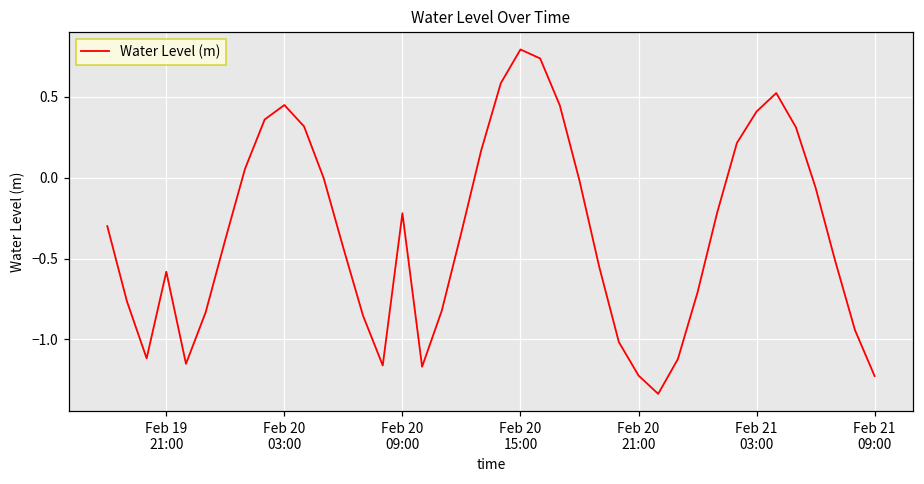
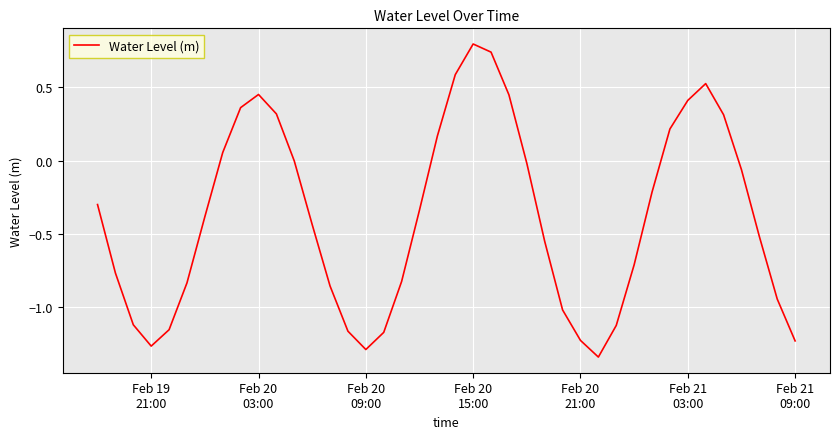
Feb 19 21:00: -0.58 -> -1.26
Feb 20 09:00: -0.22 -> -1.29
